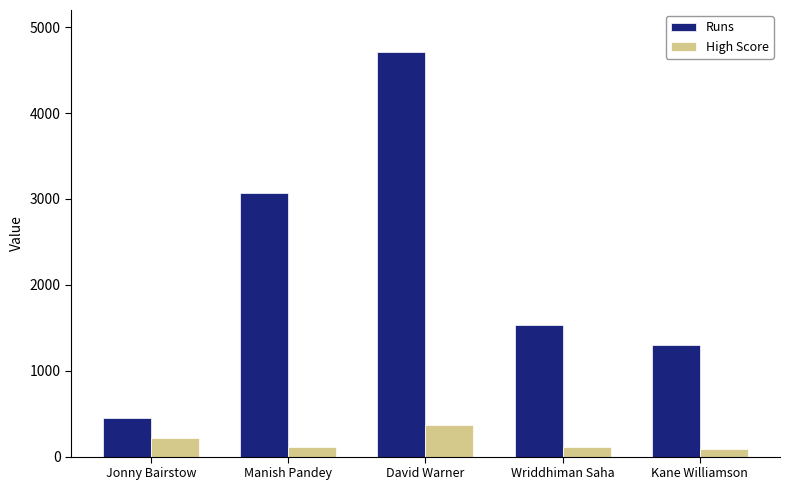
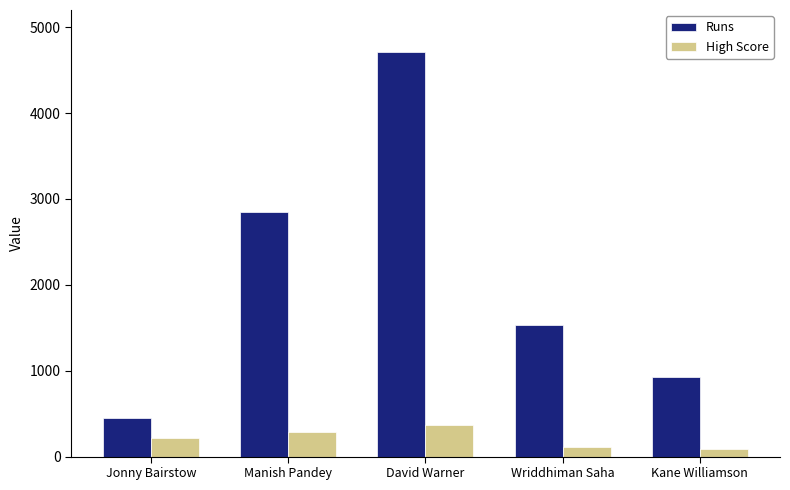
Runs, Manish Pandey: 3100 -> 2800
High Score, Manish Pandey: 100 -> 300
Runs, Kane Williamson: 1300 -> 900
